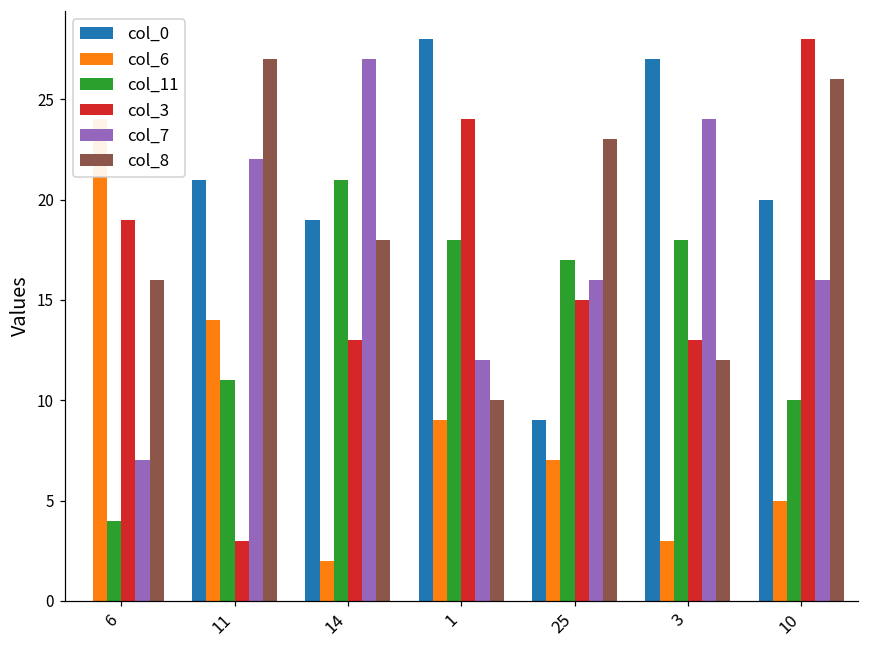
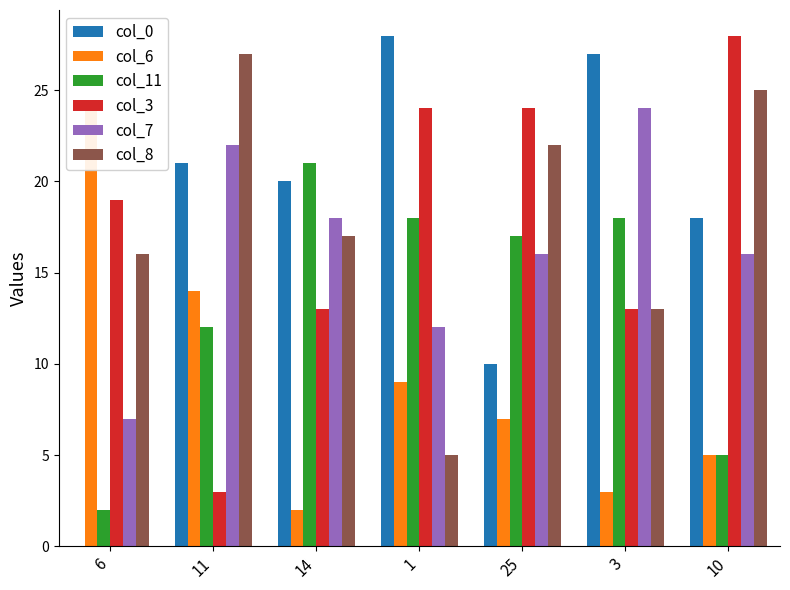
col_11, 6: 4 -> 2
col_11, 11: 11 -> 12
col_0, 14: 19 -> 20
col_7, 14: 27 -> 18
col_8, 14: 18 -> 17
col_8, 1: 10 -> 5
col_0, 25: 9 -> 10
col_3, 25: 15 -> 24
col_8, 25: 23 -> 22
col_8, 3: 12 -> 13
col_0, 10: 20 -> 18
col_11, 10: 10 -> 5
col_8, 10: 26 -> 25
